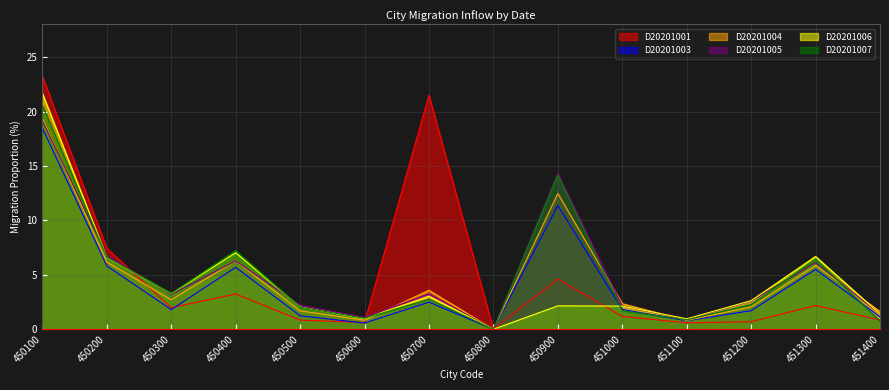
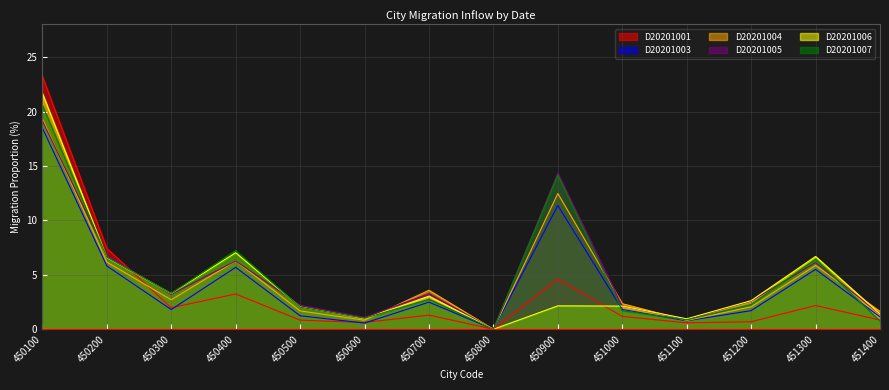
D20201001, 450700: 21.5 -> 1.3
